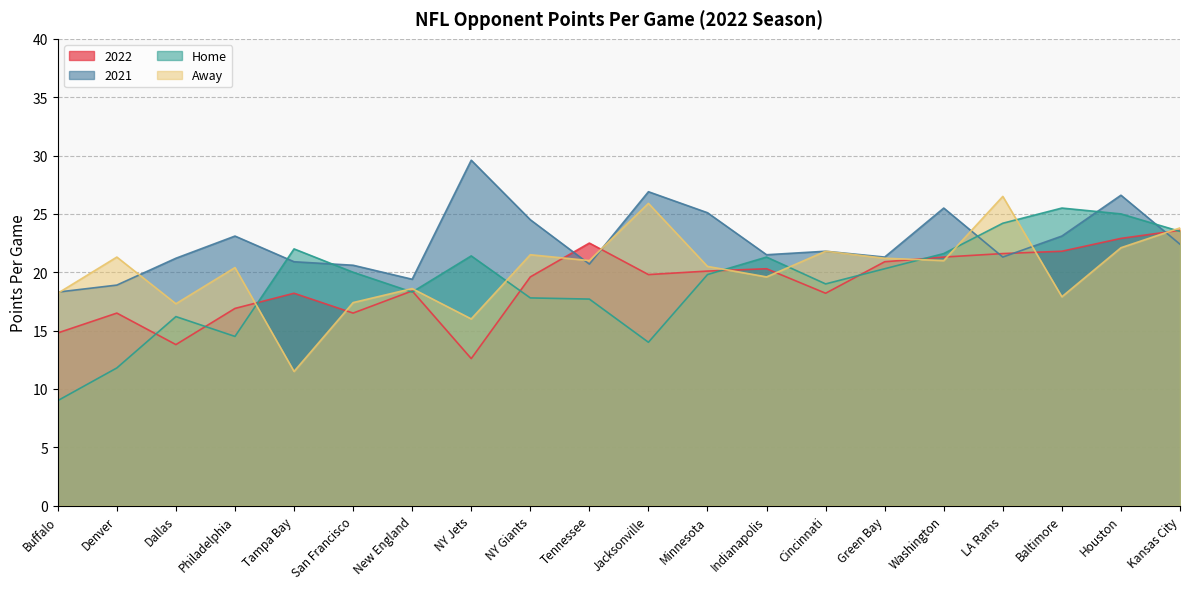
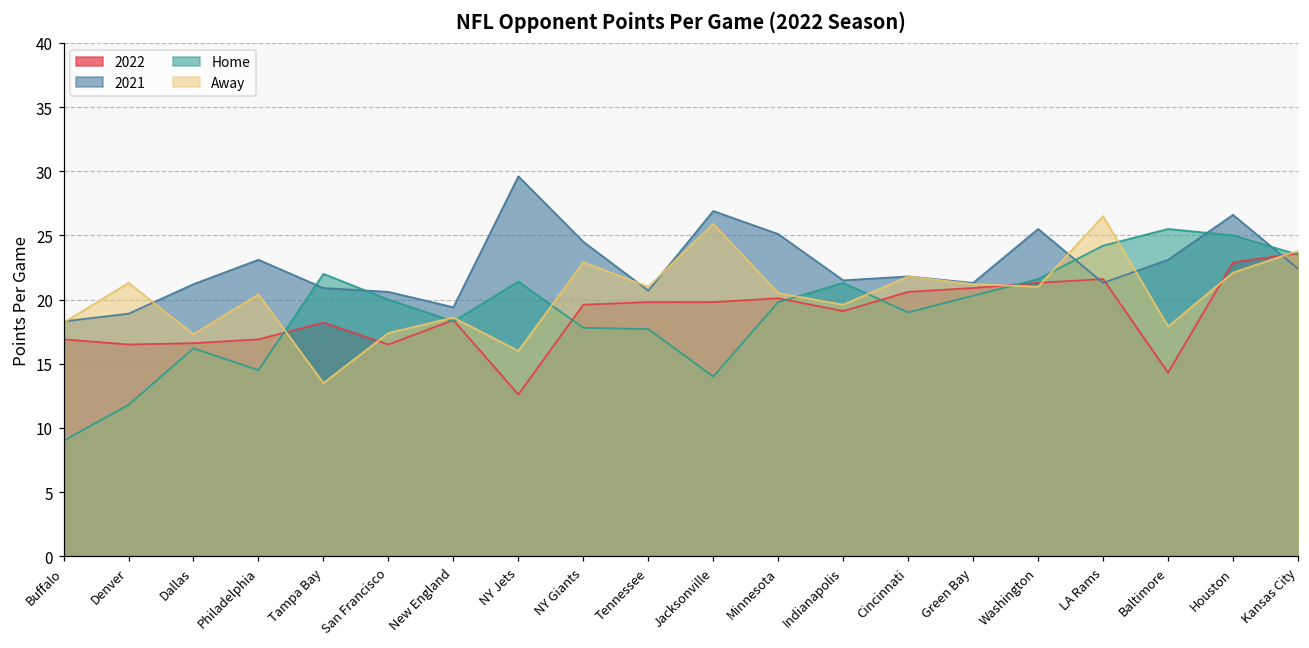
2022, Buffalo: 14.8 -> 16.9
2022, Dallas: 13.8 -> 16.6
Away, Tampa Bay: 11.5 -> 13.5
Away, NY Giants: 21.5 -> 22.9
2022, Tennessee: 22.5 -> 19.8
2022, Indianapolis: 20.3 -> 19.1
2022, Cincinnati: 18.2 -> 20.6
2022, Baltimore: 21.8 -> 14.3
